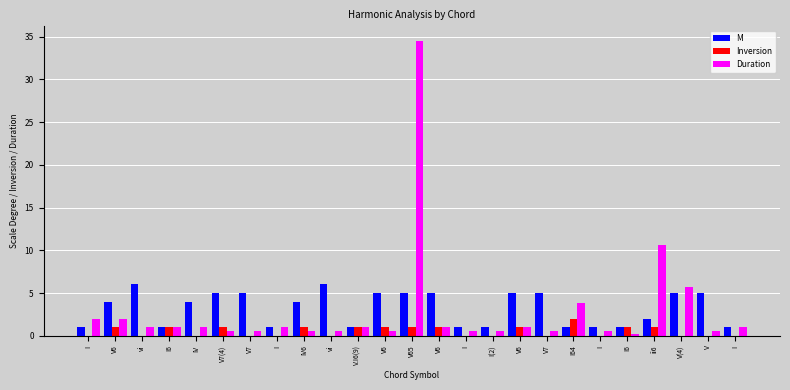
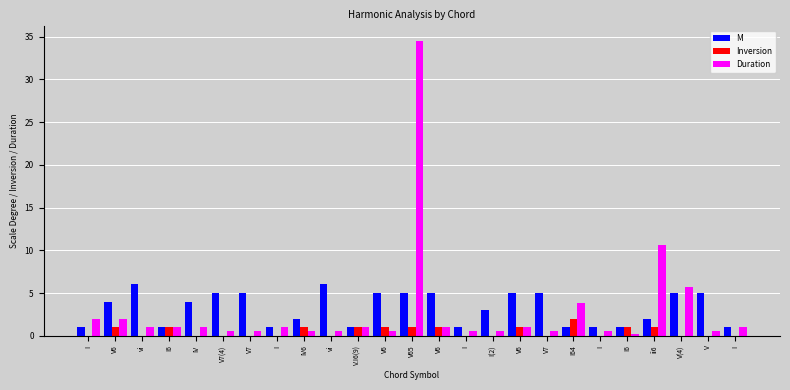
Inversion, V7(4): 1 -> 0
M, IV6: 4 -> 2
M, I(2): 1 -> 3
